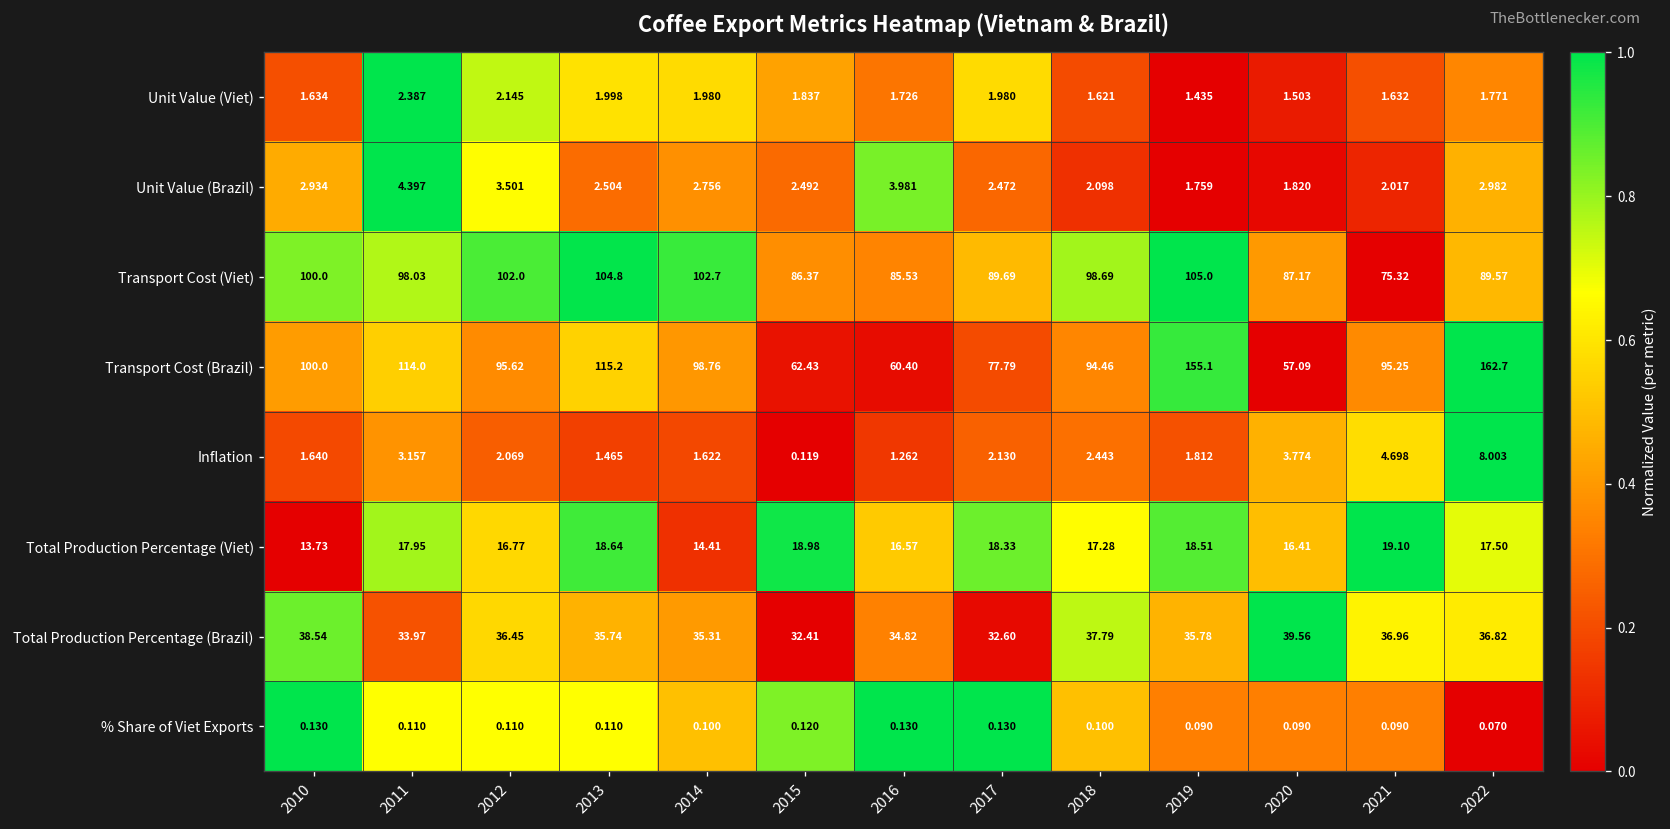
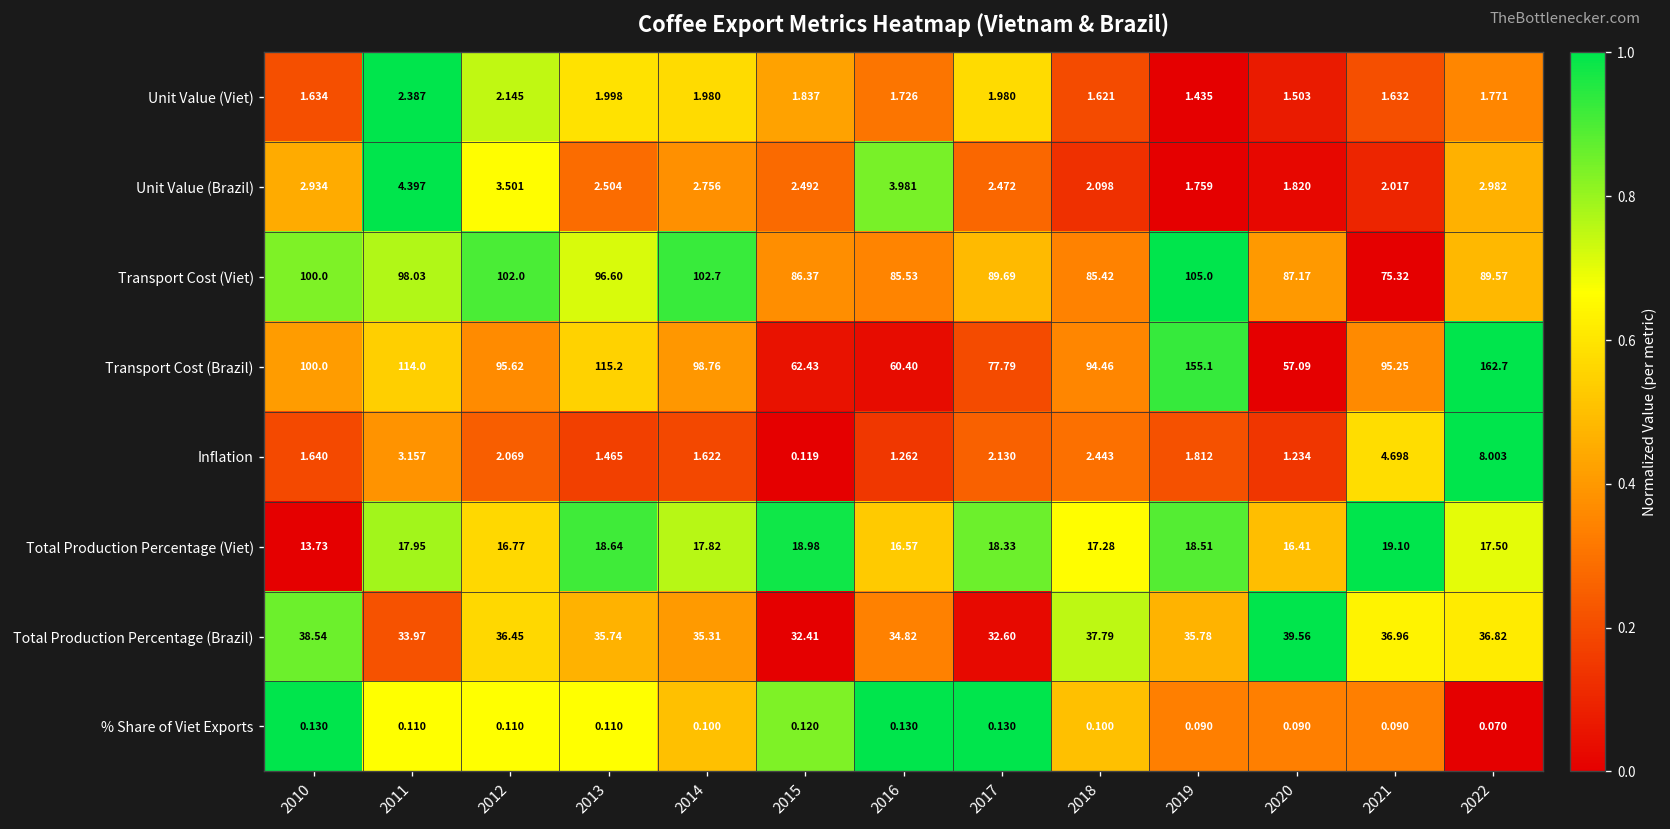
Transport Cost (Viet), 2013: 104.8 -> 96.60
Transport Cost (Viet), 2018: 98.69 -> 85.42
Inflation, 2020: 3.774 -> 1.234
Total Production Percentage (Viet), 2014: 14.41 -> 17.82
